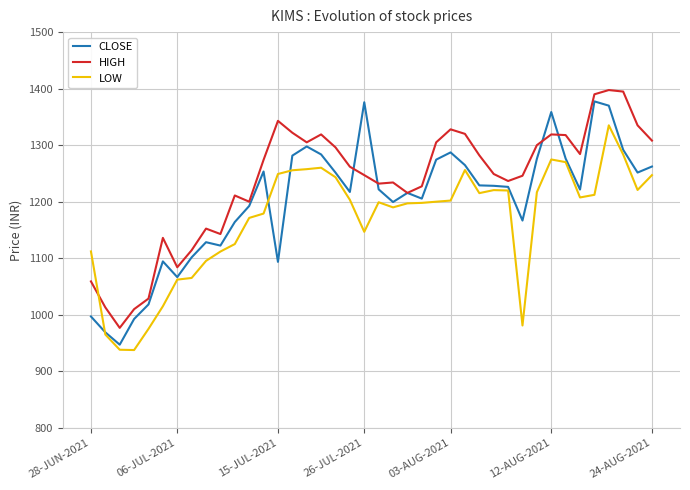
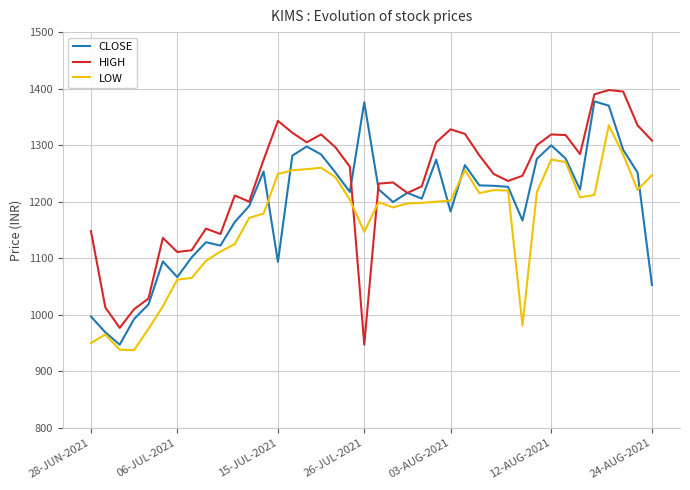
HIGH, 28-JUN-2021: 1060 -> 1150
LOW, 28-JUN-2021: 1110 -> 950
HIGH, 06-JUL-2021: 1080 -> 1110
HIGH, 26-JUL-2021: 1250 -> 950
CLOSE, 03-AUG-2021: 1290 -> 1180
CLOSE, 12-AUG-2021: 1360 -> 1300
CLOSE, 24-AUG-2021: 1260 -> 1050
